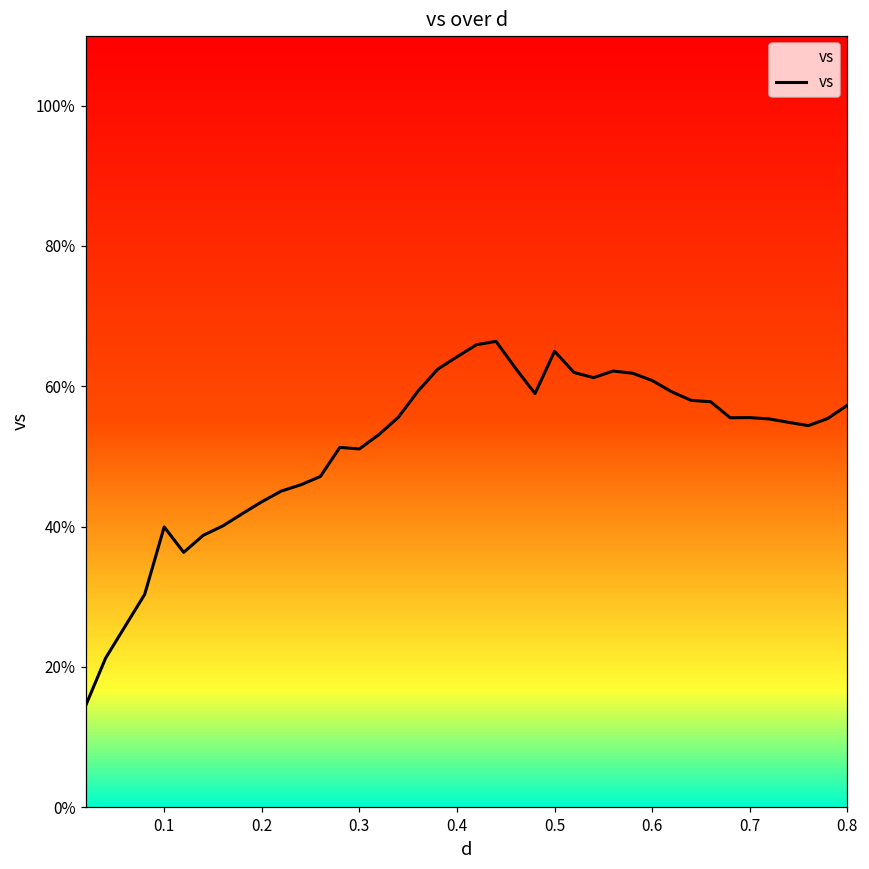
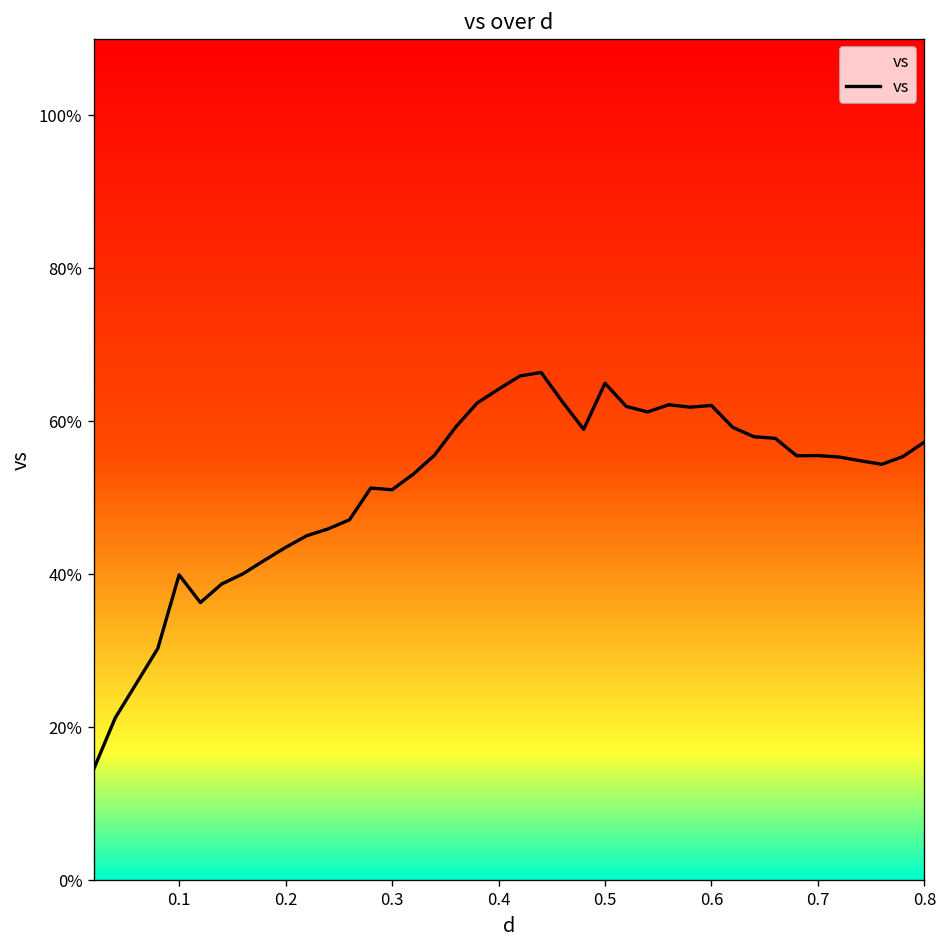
0.6: 61% -> 62%
